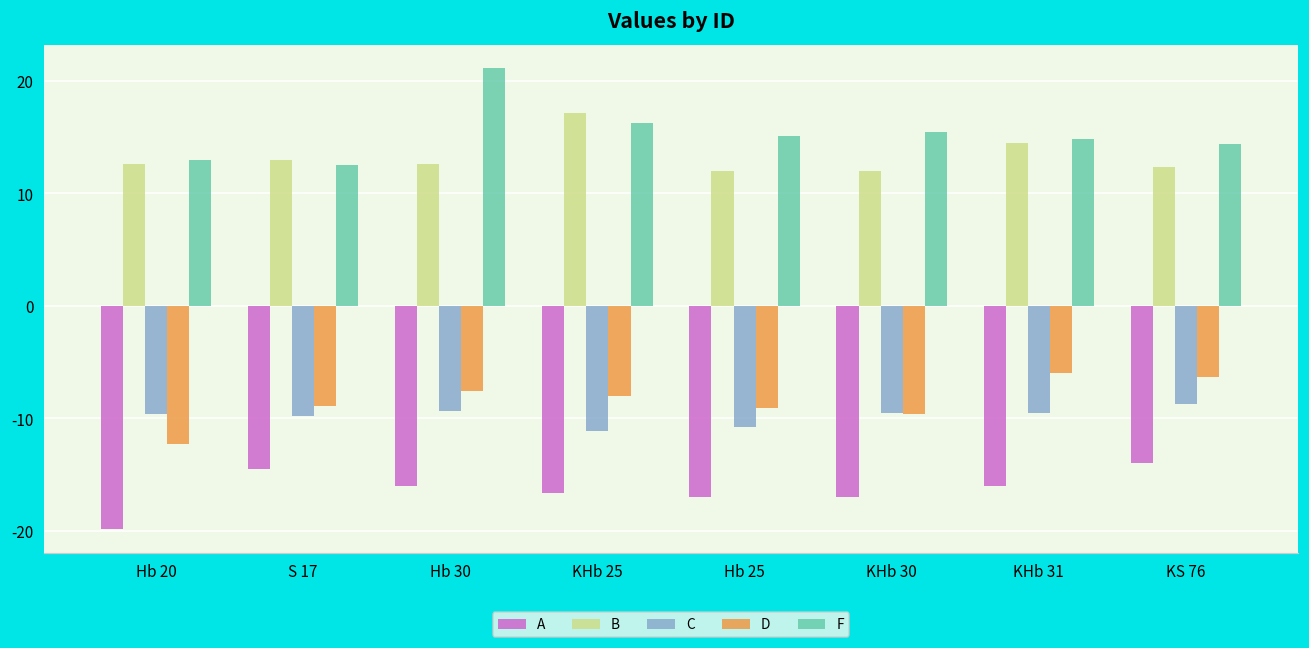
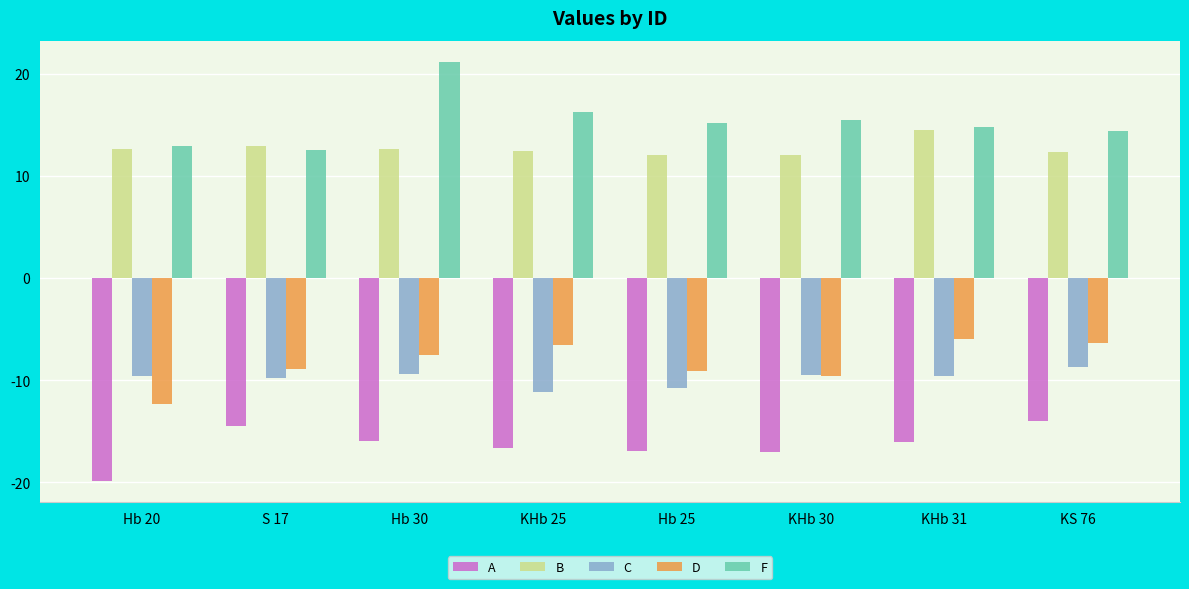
B, KHb 25: 17.1 -> 12.5
D, KHb 25: -8.0 -> -6.5
